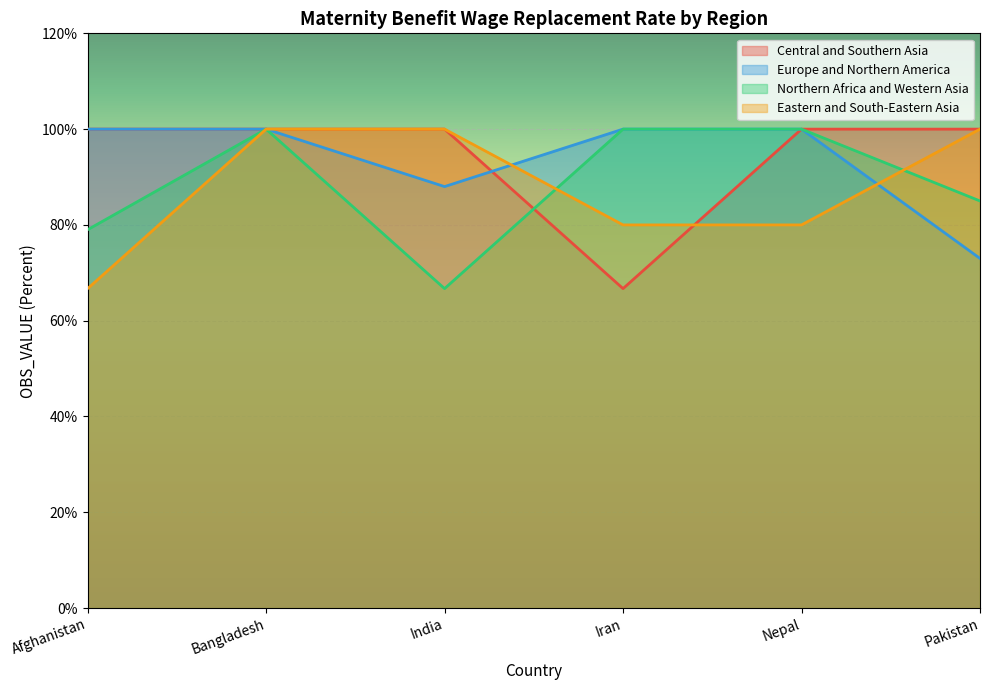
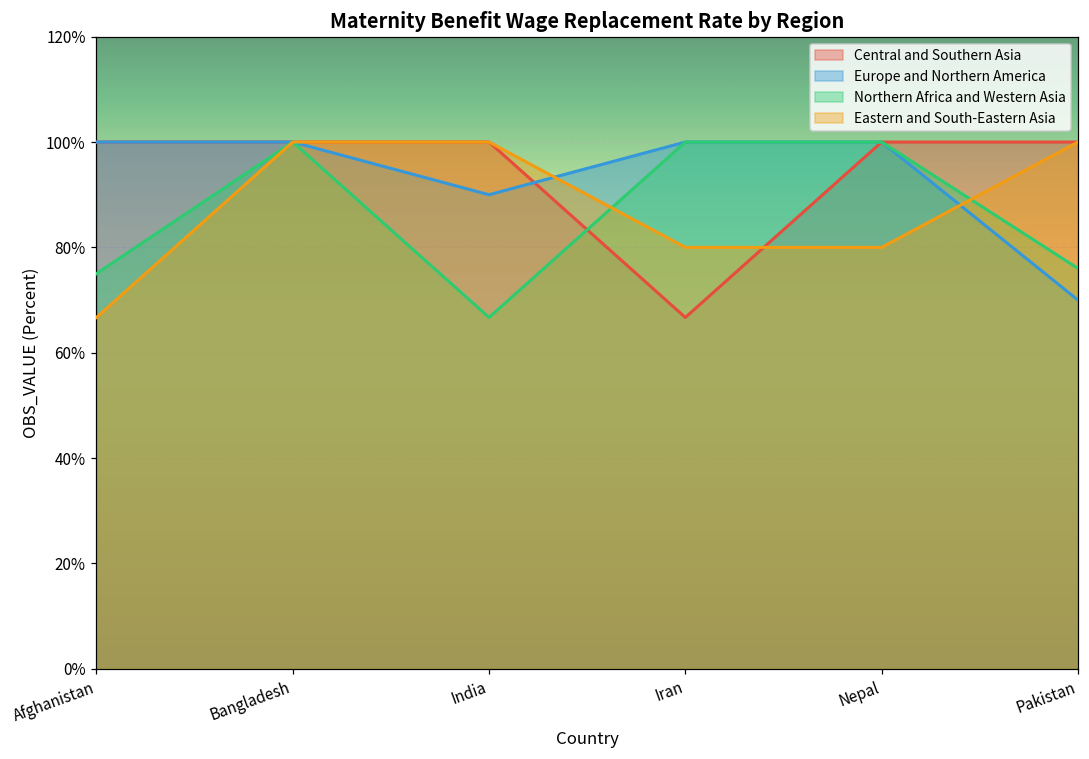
Northern Africa and Western Asia, Afghanistan: 79% -> 75%
Europe and Northern America, India: 88% -> 90%
Europe and Northern America, Pakistan: 73% -> 70%
Northern Africa and Western Asia, Pakistan: 85% -> 76%
